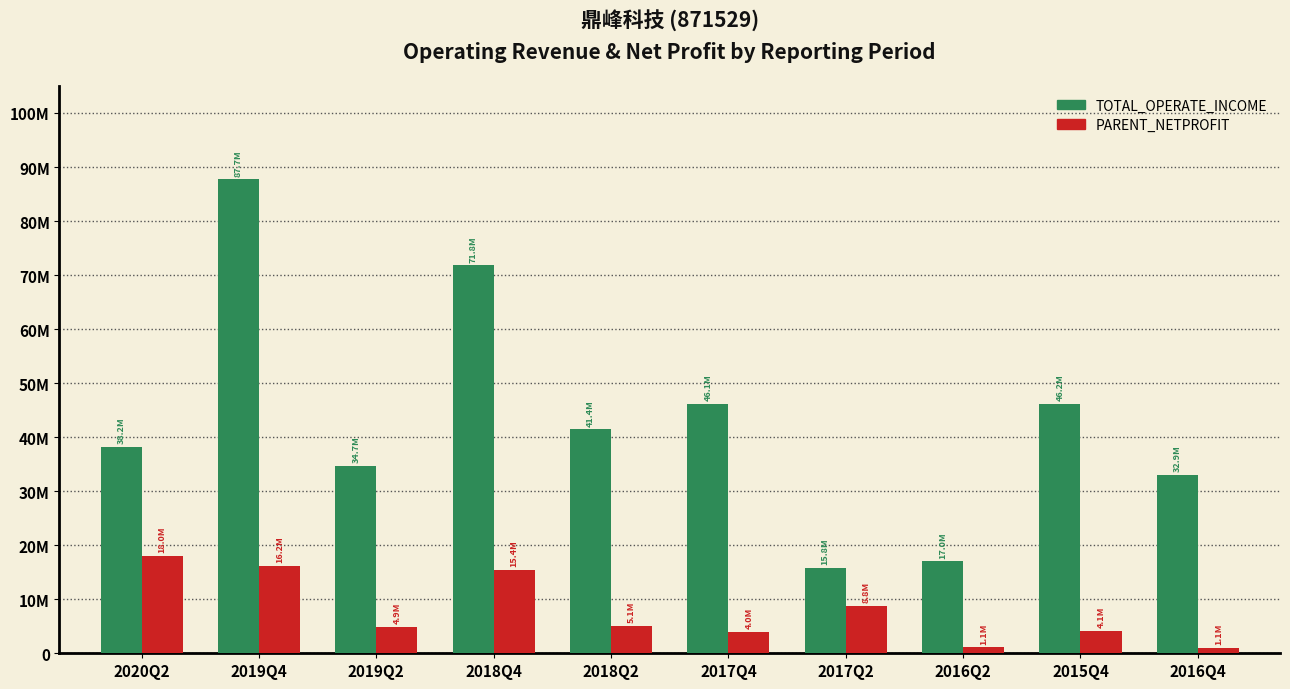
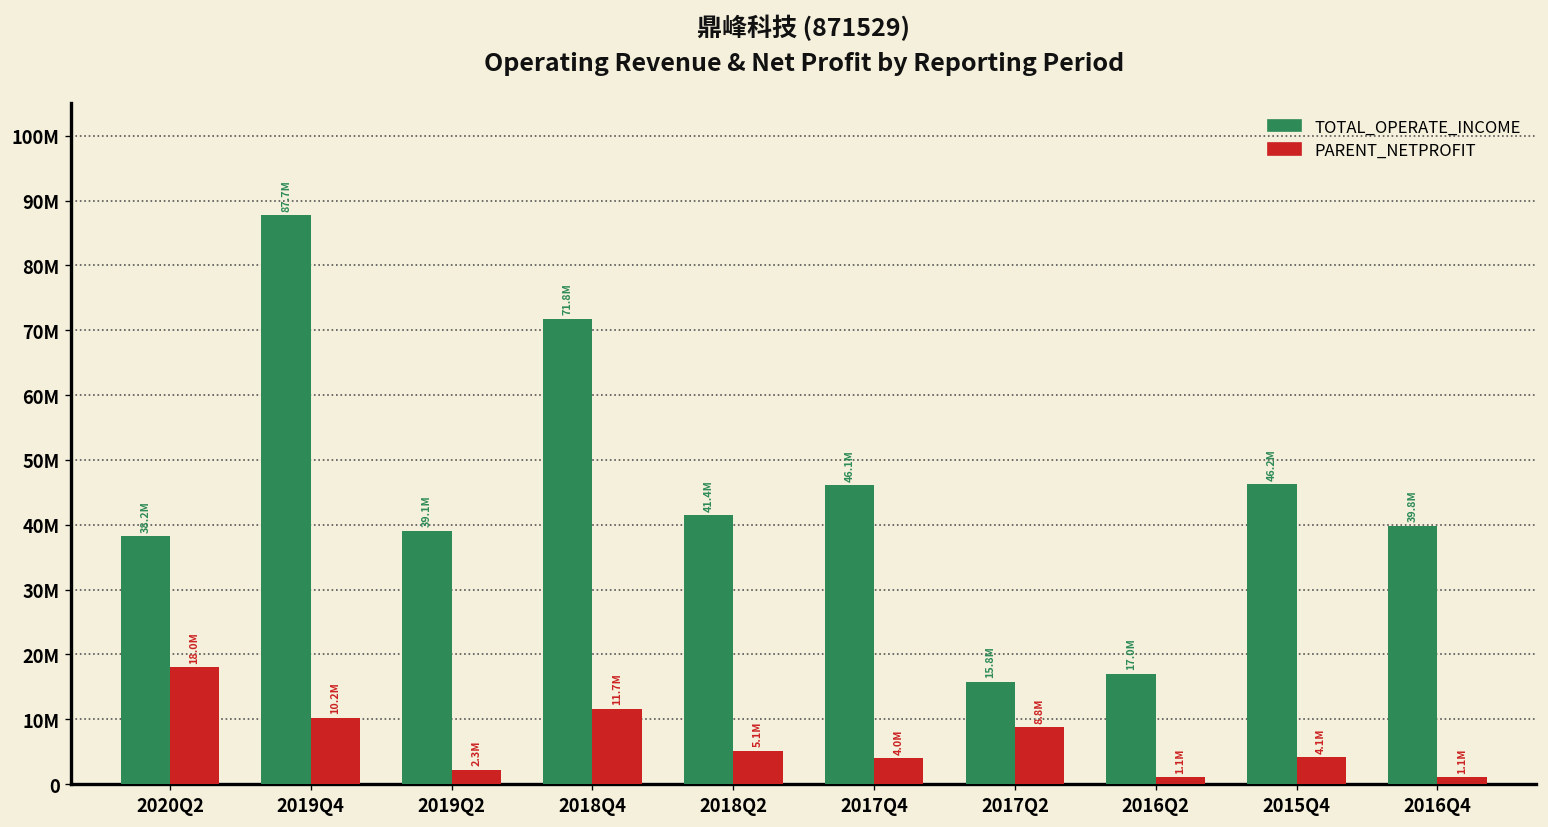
PARENT_NETPROFIT, 2019Q4: 16.2M -> 10.2M
TOTAL_OPERATE_INCOME, 2019Q2: 34.7M -> 39.1M
PARENT_NETPROFIT, 2019Q2: 4.9M -> 2.3M
PARENT_NETPROFIT, 2018Q4: 15.4M -> 11.7M
TOTAL_OPERATE_INCOME, 2016Q4: 32.9M -> 39.8M
